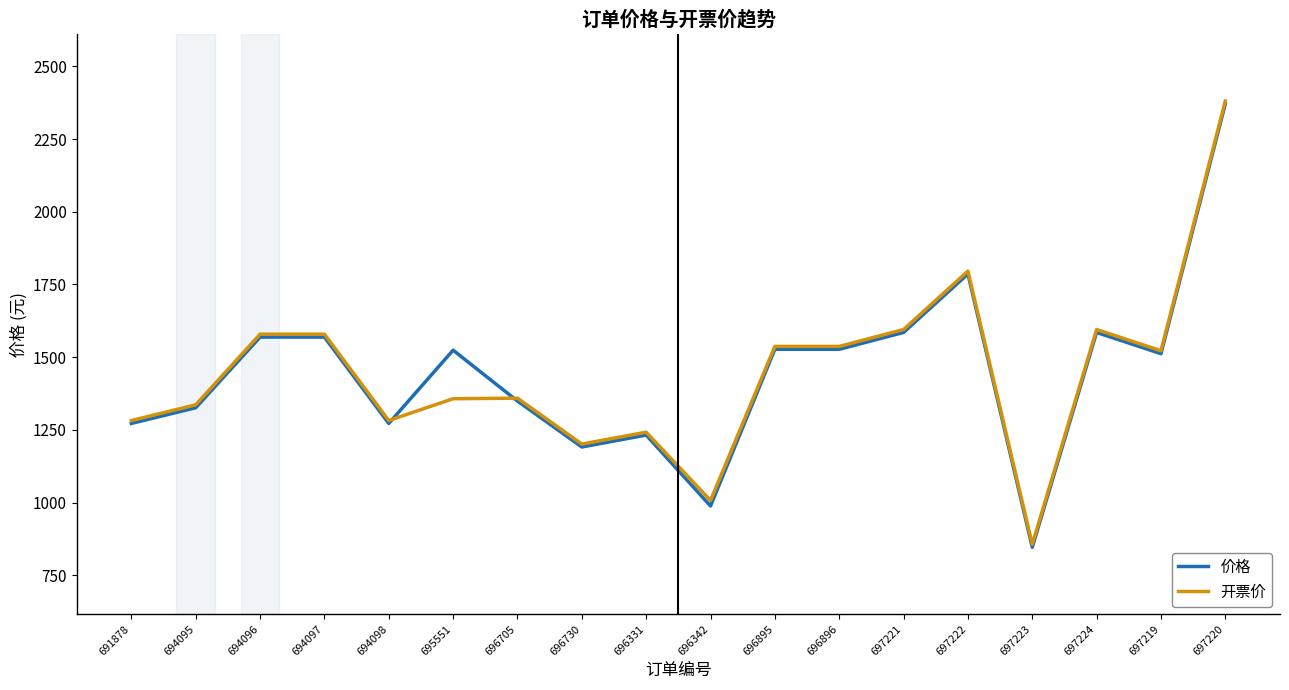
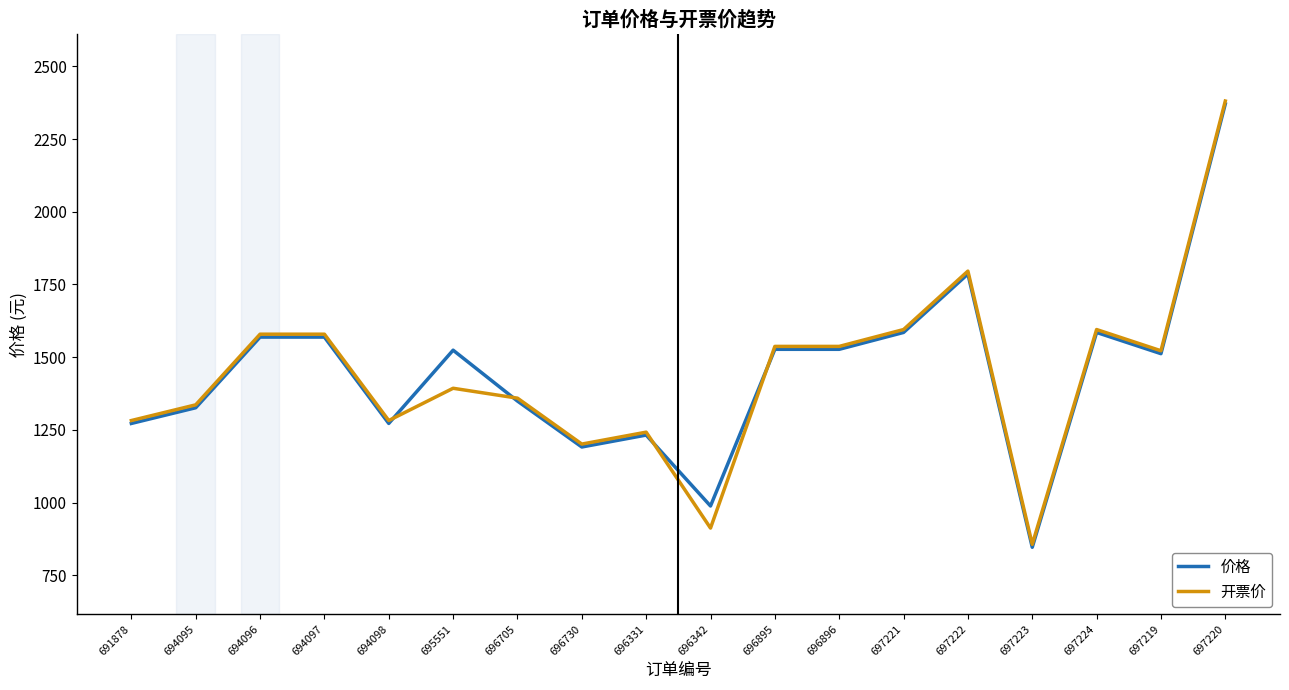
开票价, 695551: 1360 -> 1390
开票价, 696342: 1010 -> 910
